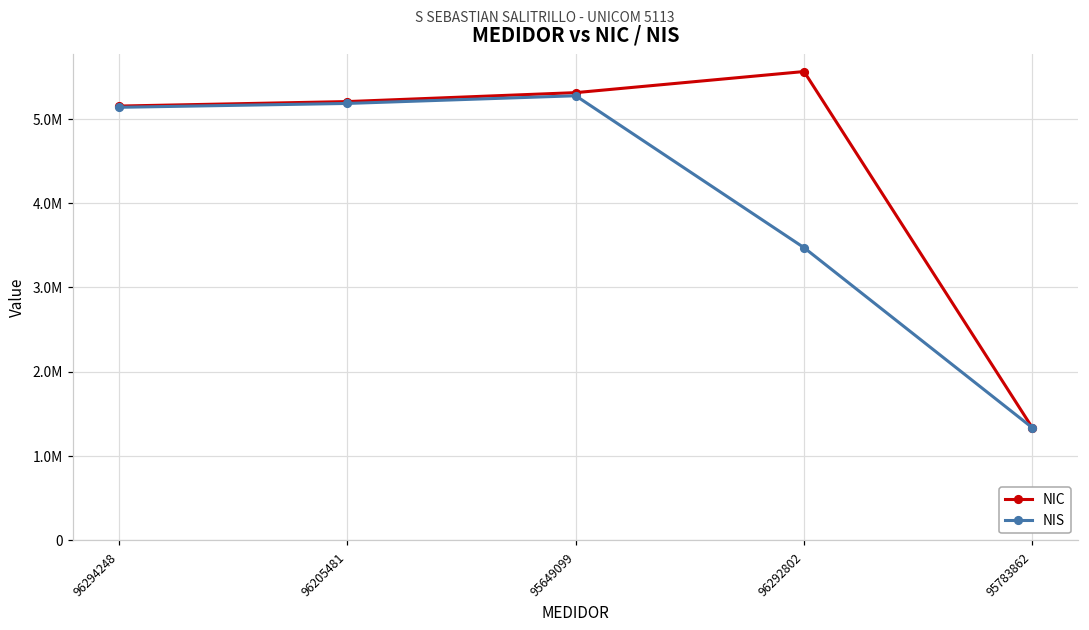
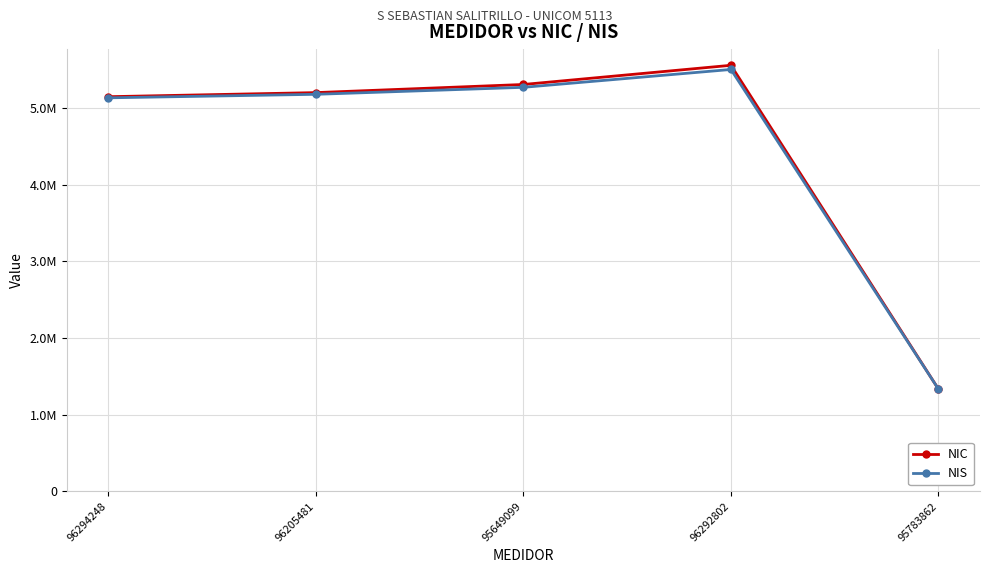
NIS, 96292802: 3500000 -> 5500000
